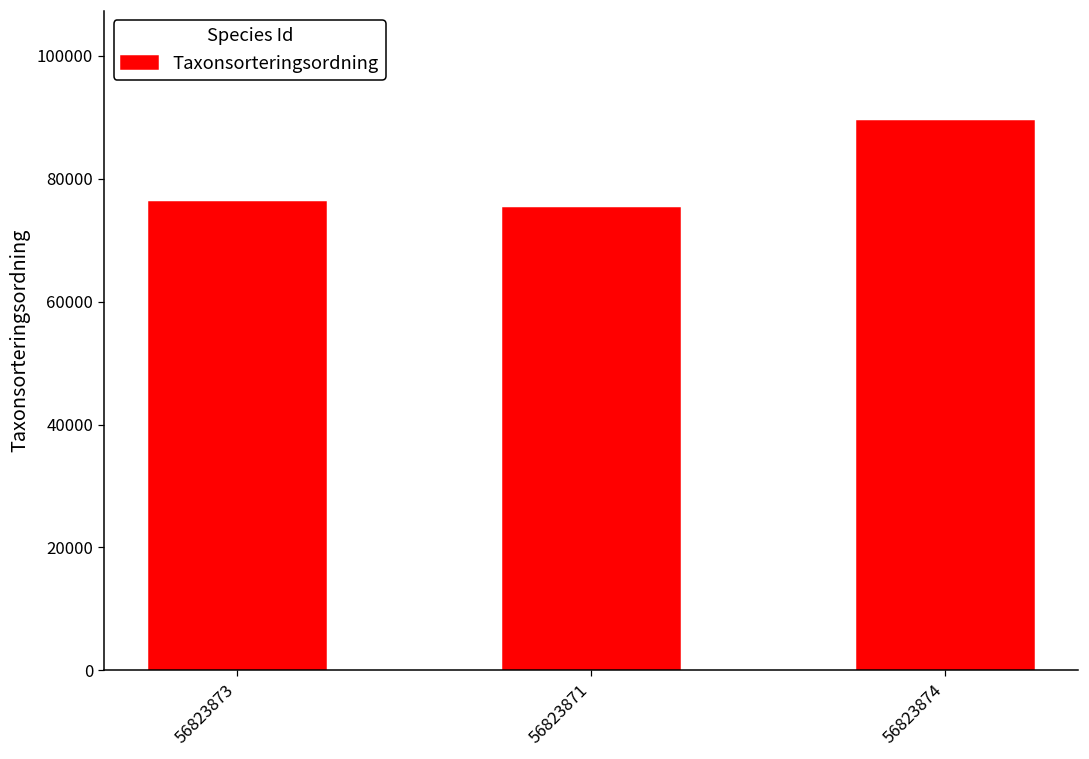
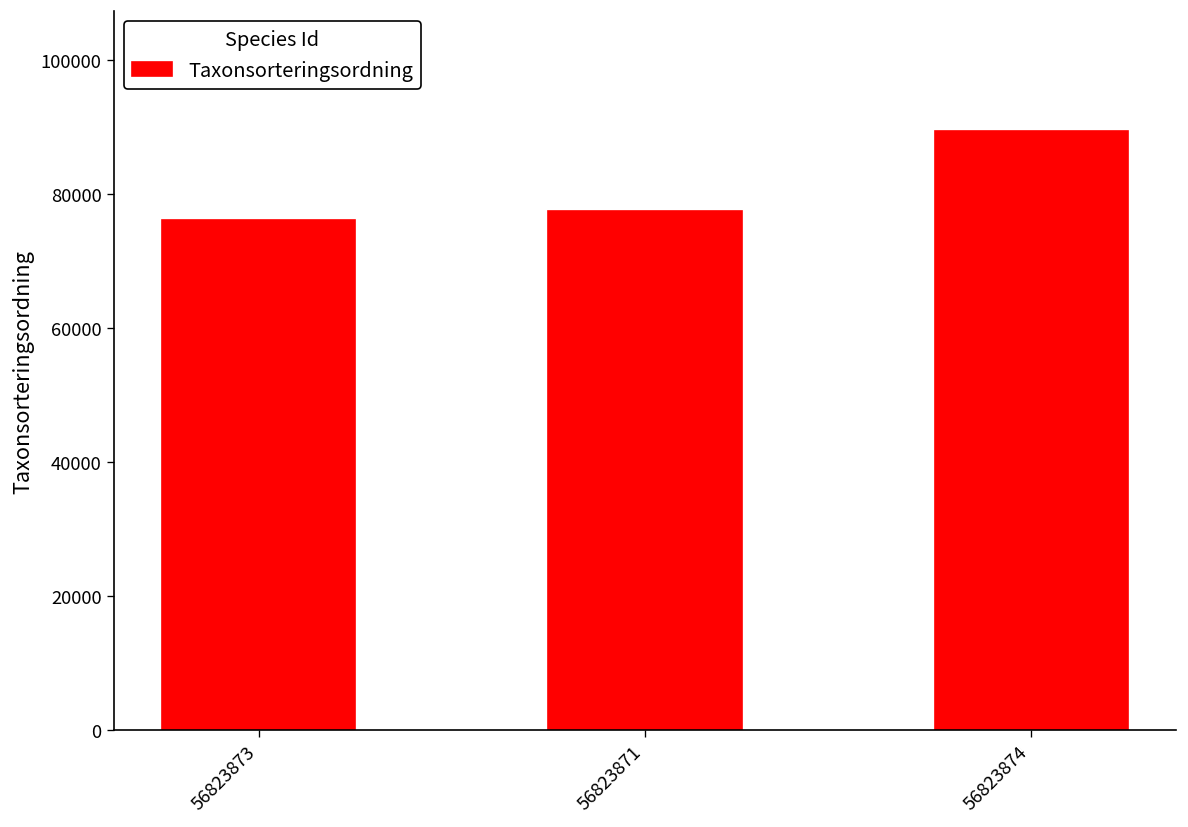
56823871: 75000 -> 78000
